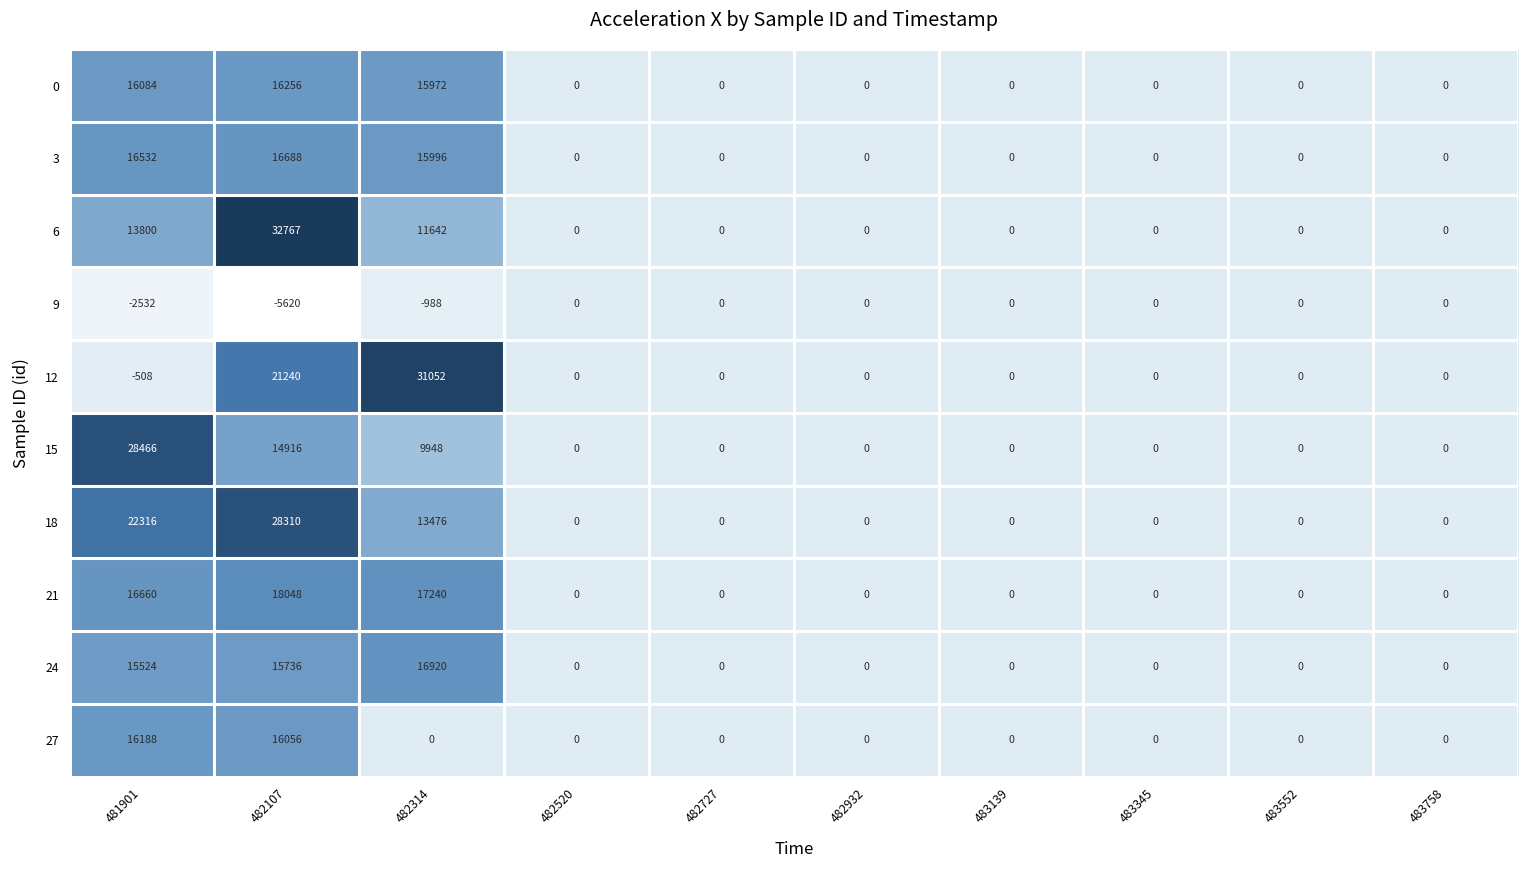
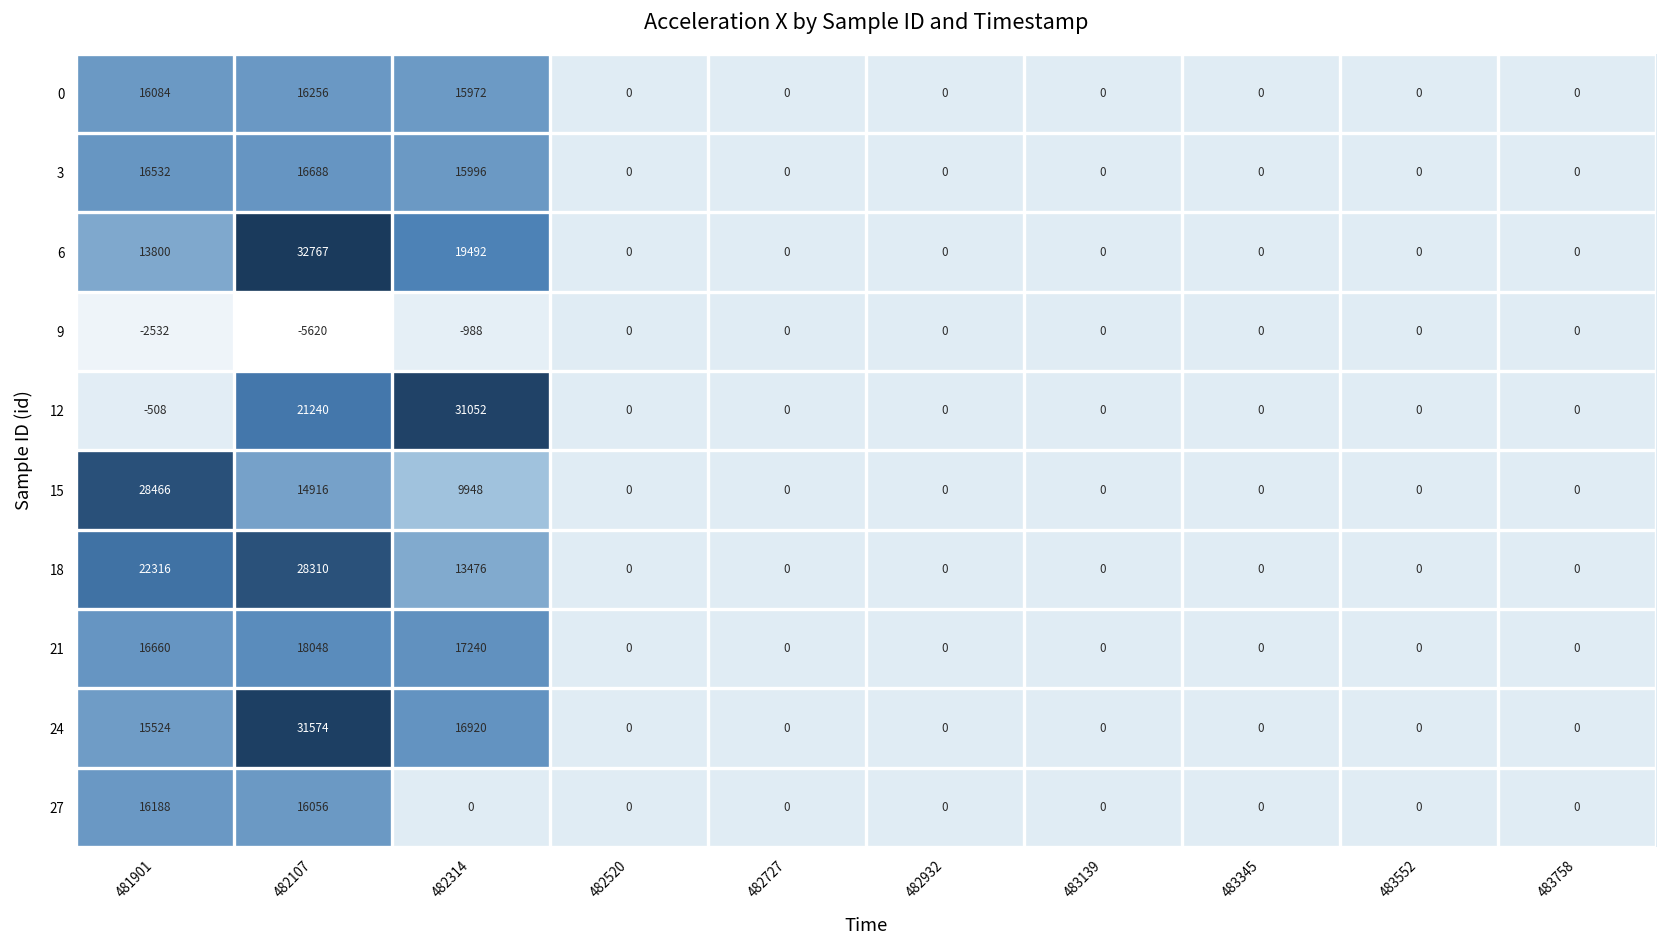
6, 482314: 11642 -> 19492
24, 482107: 15736 -> 31574
